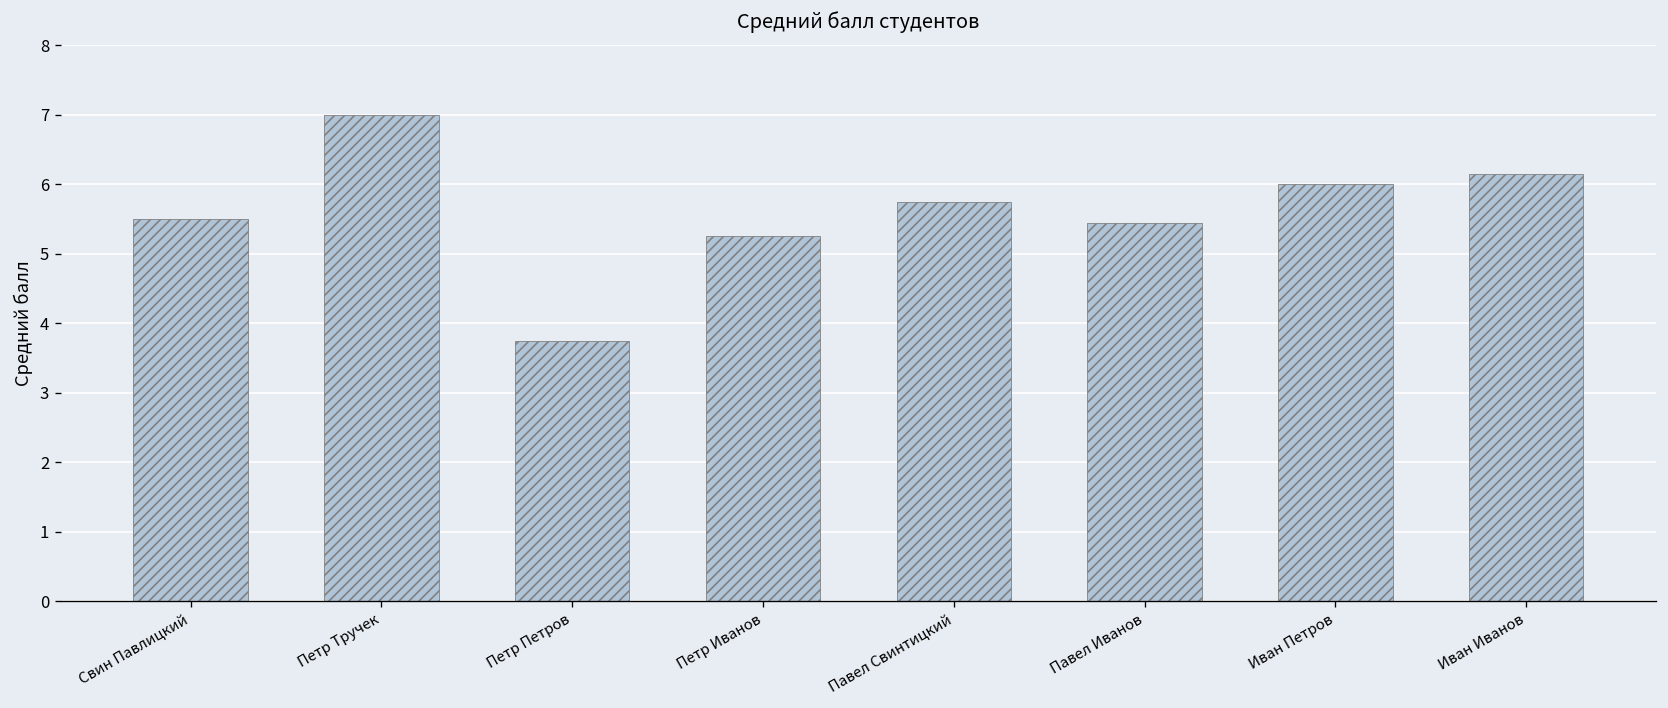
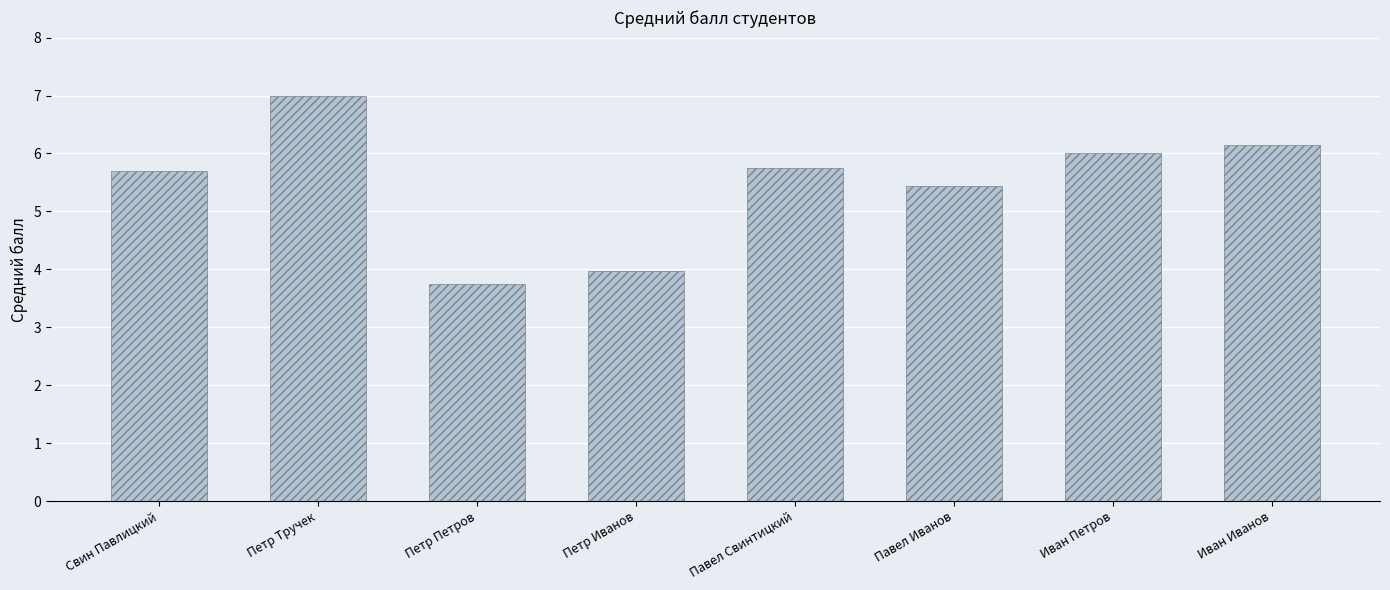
Свин Павлицкий: 5.5 -> 5.7
Петр Иванов: 5.3 -> 4.0
